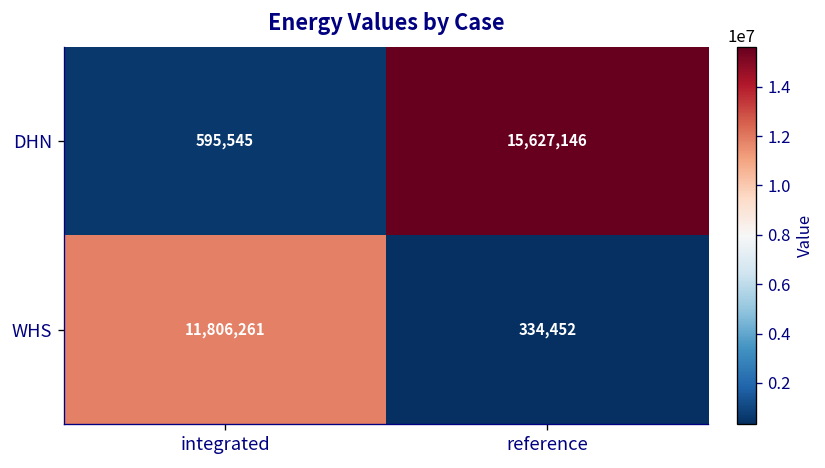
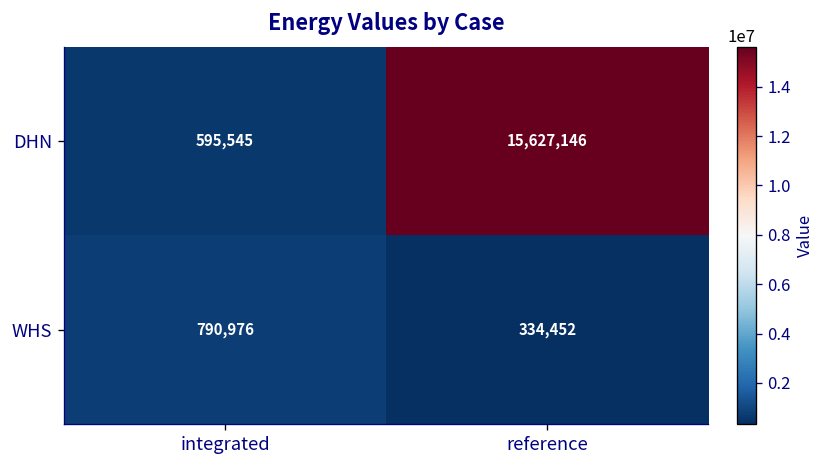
WHS, integrated: 11,806,261 -> 790,976
